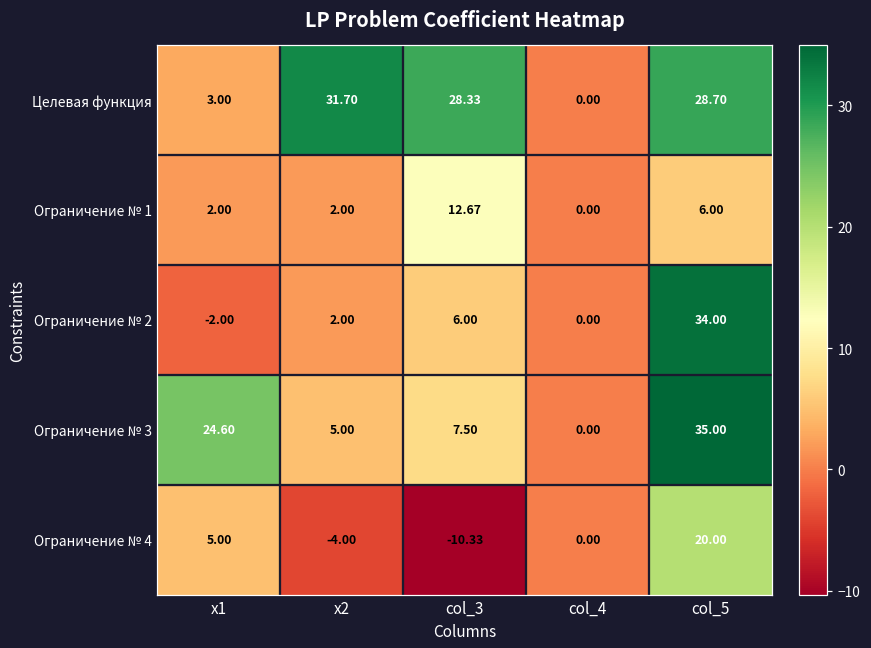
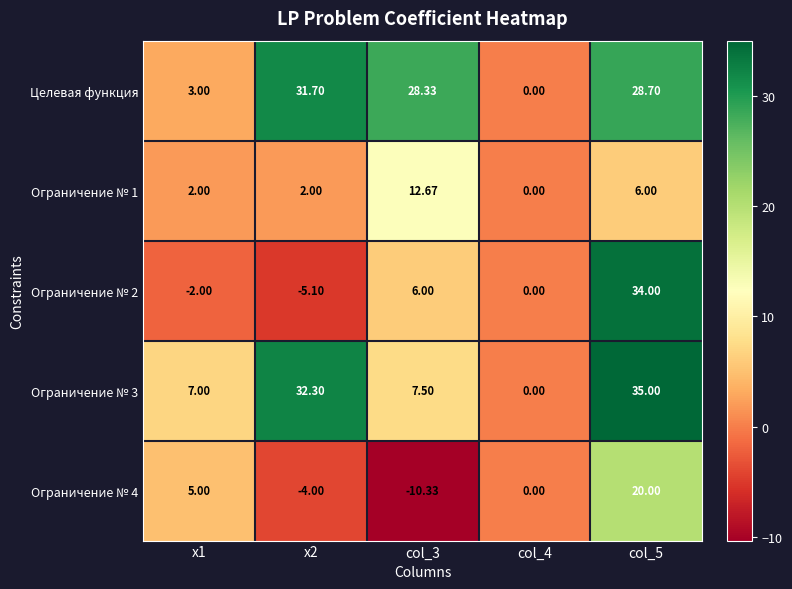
Ограничение № 2, x2: 2.00 -> -5.10
Ограничение № 3, x1: 24.60 -> 7.00
Ограничение № 3, x2: 5.00 -> 32.30
